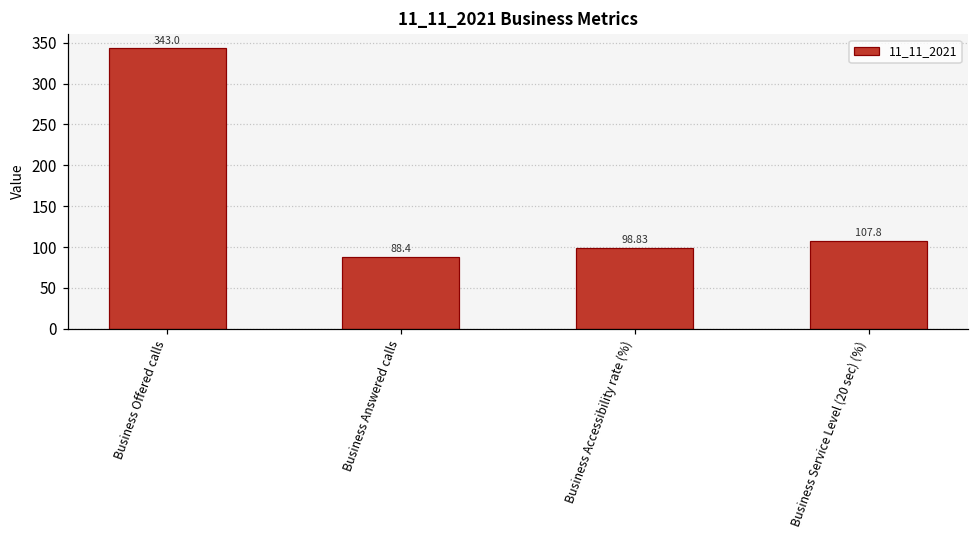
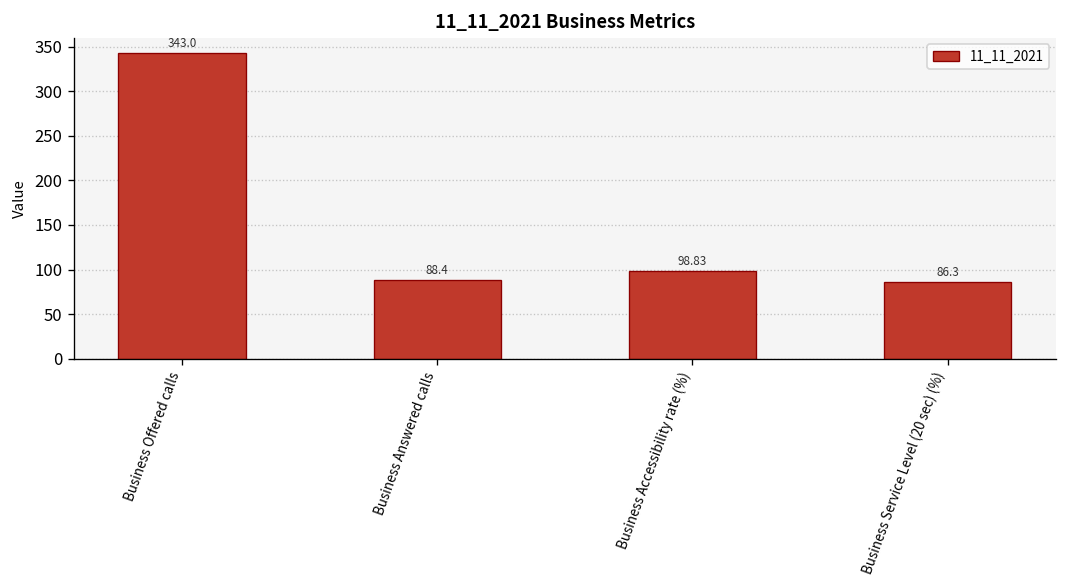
Business Service Level (20 sec) (%): 107.8 -> 86.3
